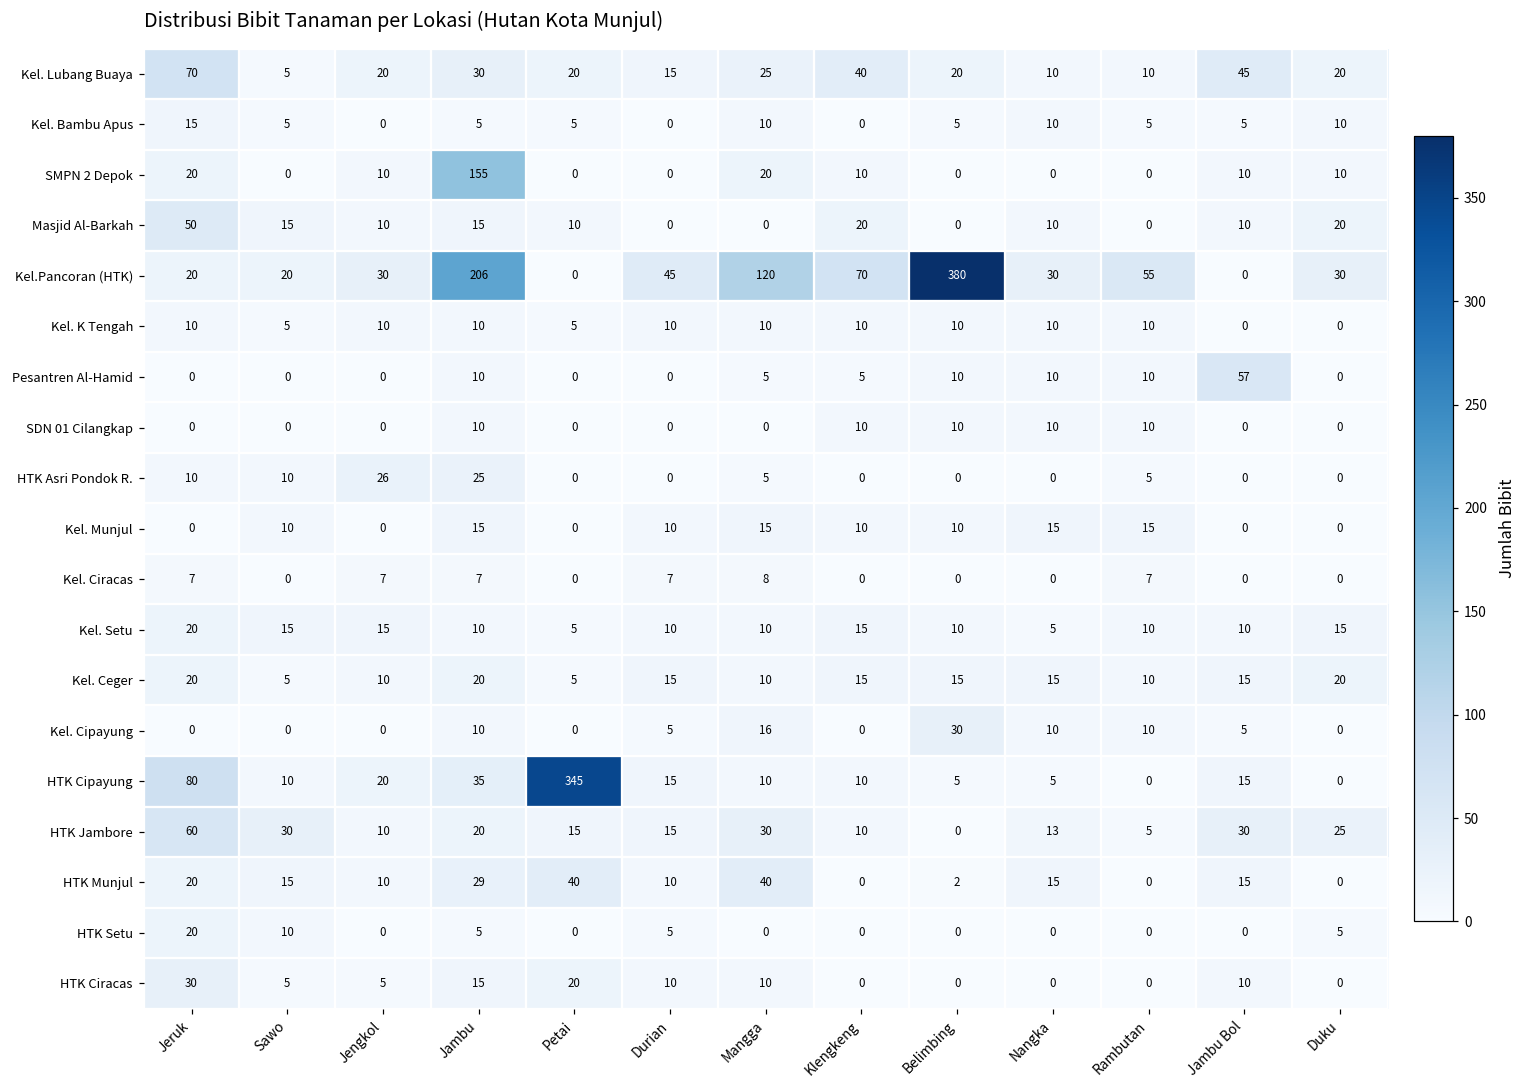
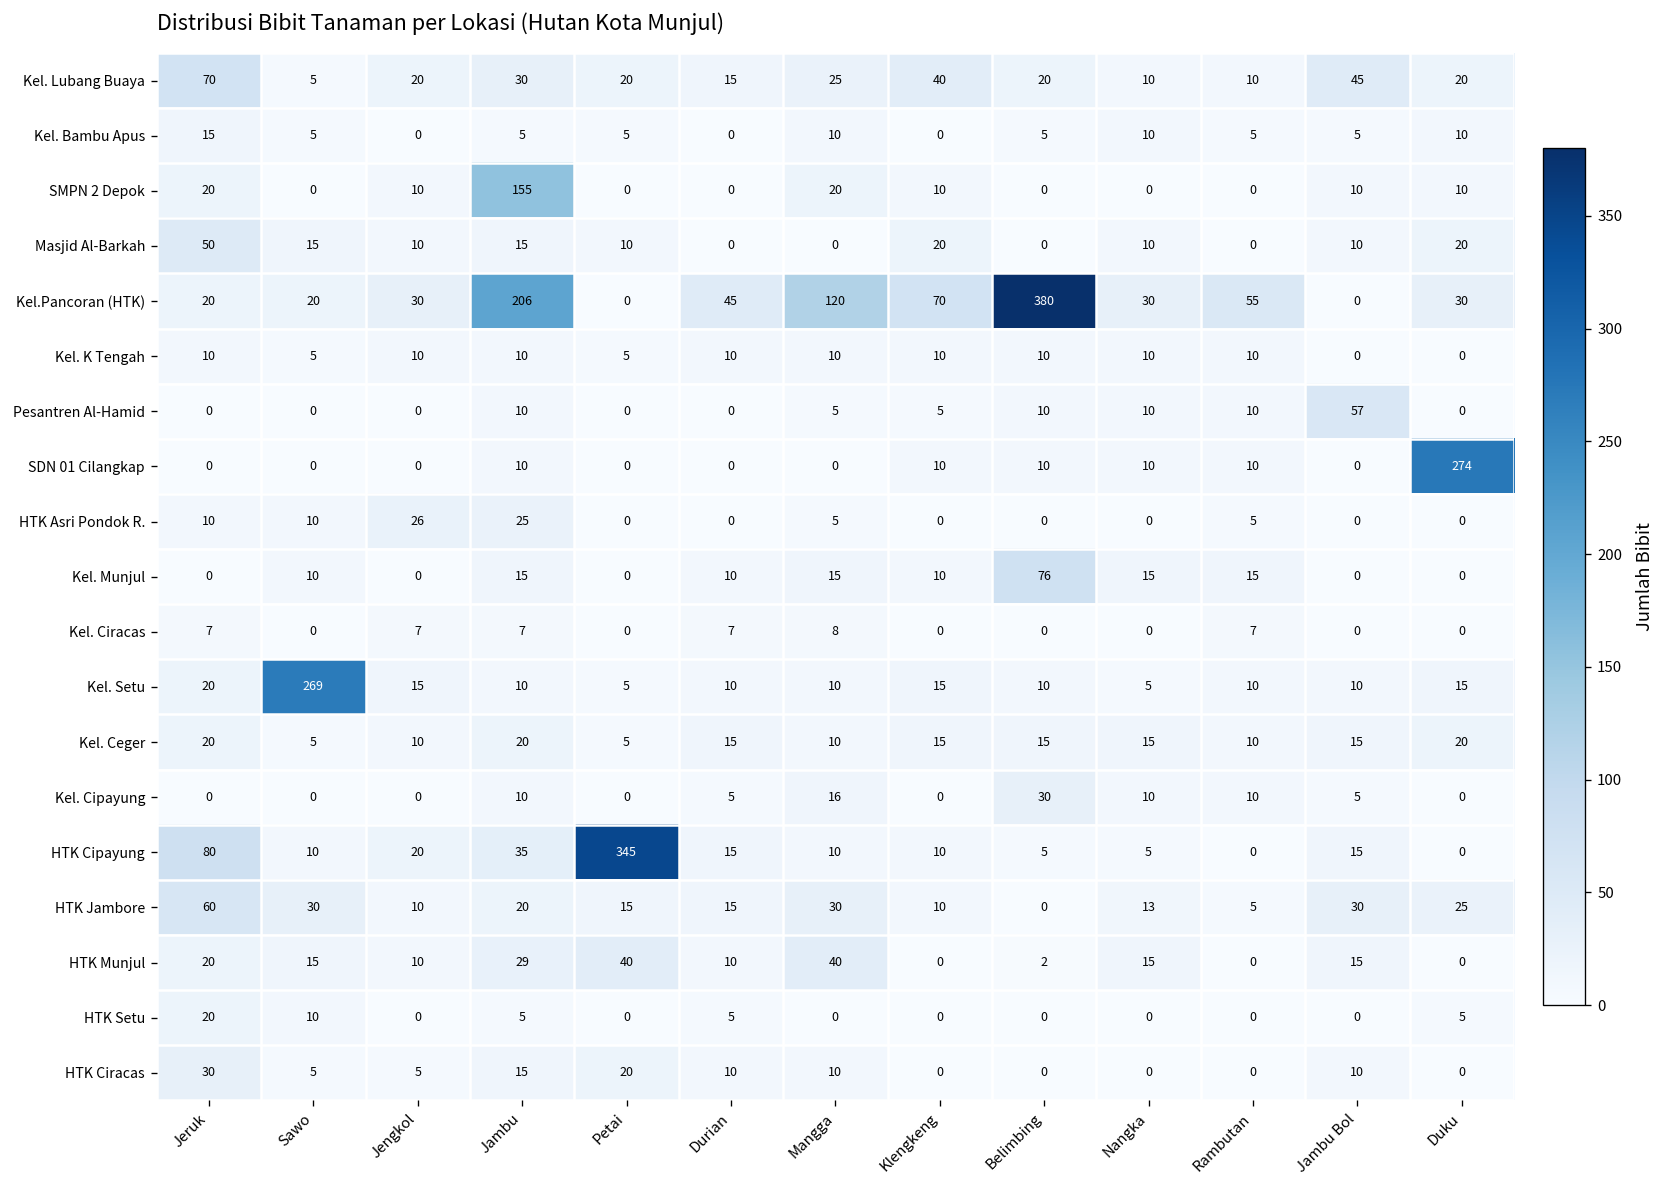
SDN 01 Cilangkap, Duku: 0 -> 274
Kel. Munjul, Belimbing: 10 -> 76
Kel. Setu, Sawo: 15 -> 269
